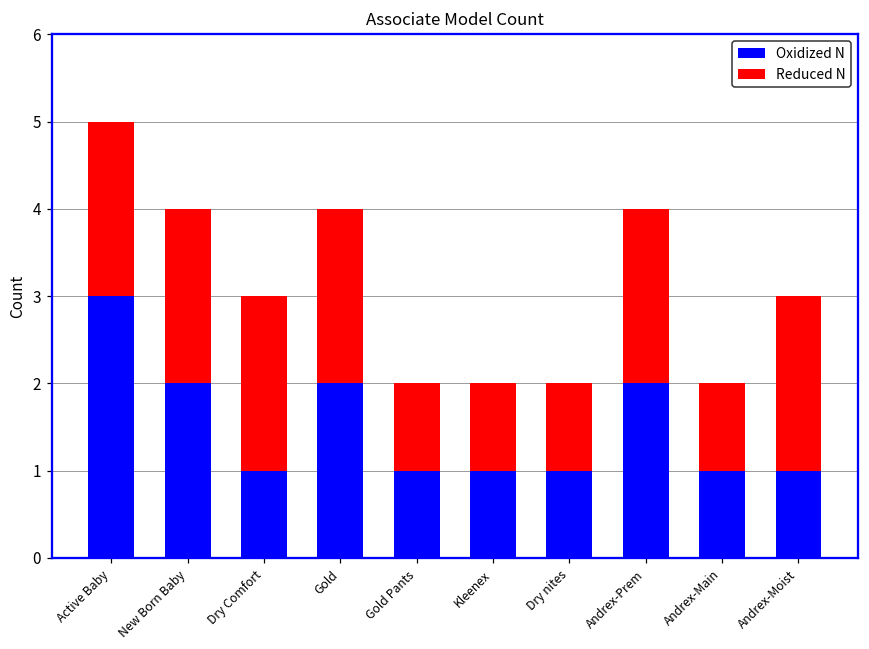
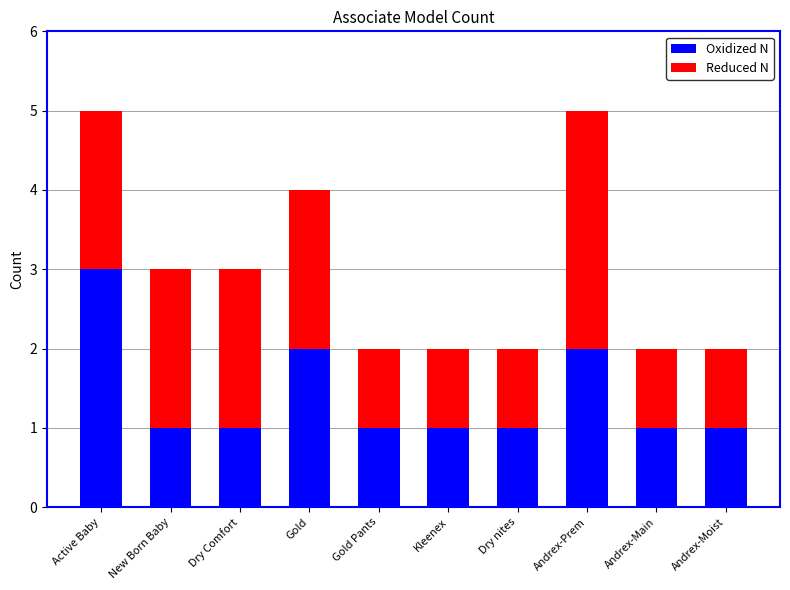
Oxidized N, New Born Baby: 2 -> 1
Reduced N, Andrex-Prem: 2 -> 3
Reduced N, Andrex-Moist: 2 -> 1
